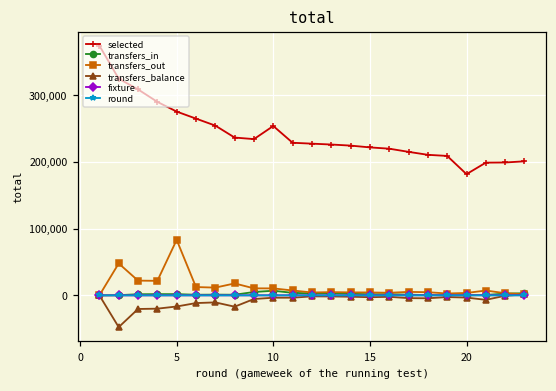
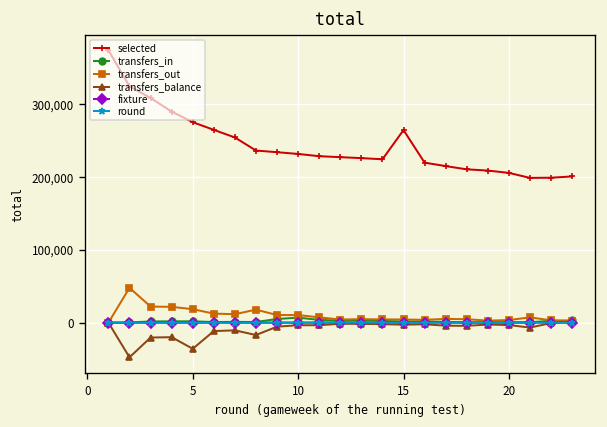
transfers_out, 5: 80,000 -> 20,000
transfers_balance, 5: -20,000 -> -40,000
selected, 10: 250,000 -> 230,000
selected, 15: 220,000 -> 260,000
selected, 20: 180,000 -> 210,000
